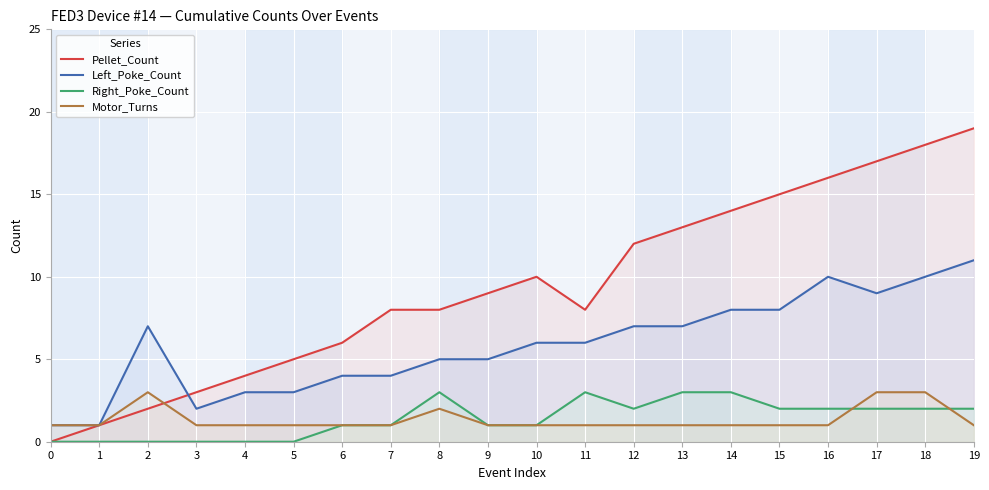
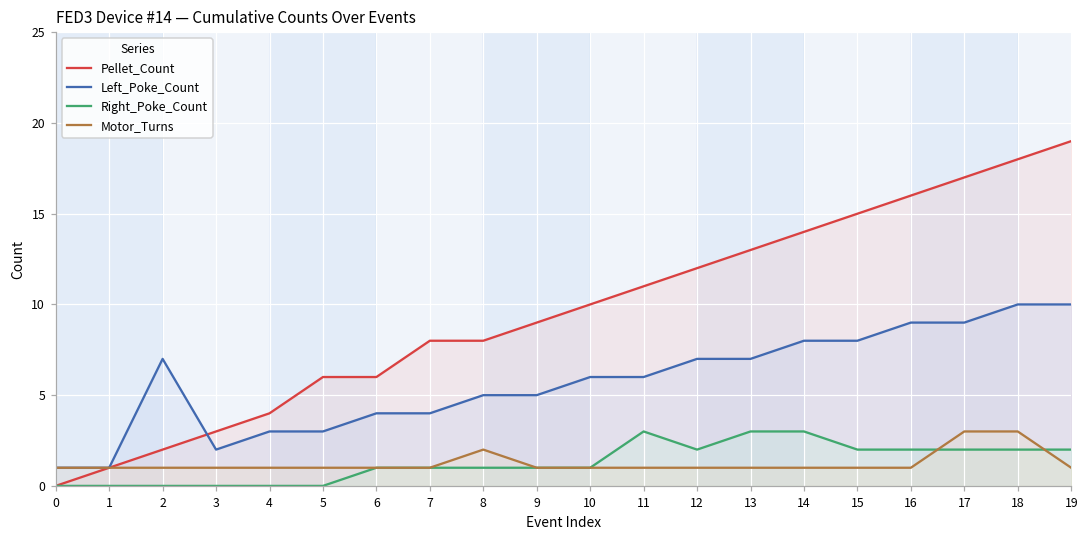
Motor_Turns, 2: 3 -> 1
Pellet_Count, 5: 5 -> 6
Right_Poke_Count, 8: 3 -> 1
Pellet_Count, 11: 8 -> 11
Left_Poke_Count, 16: 10 -> 9
Left_Poke_Count, 19: 11 -> 10
